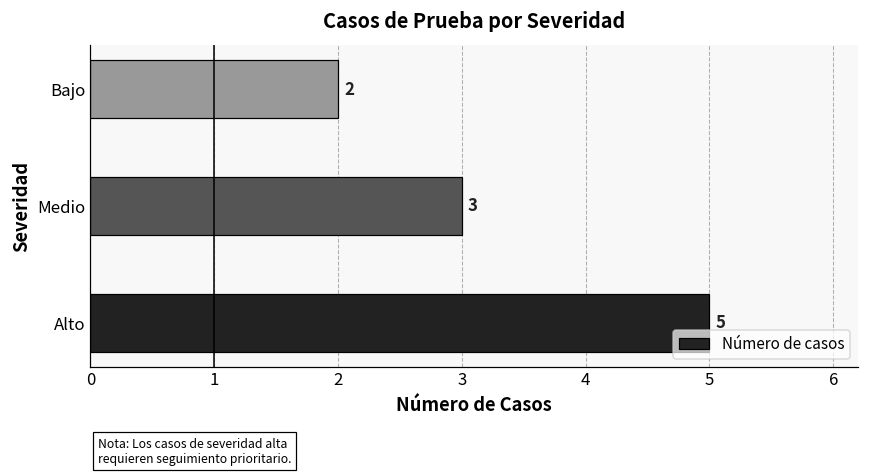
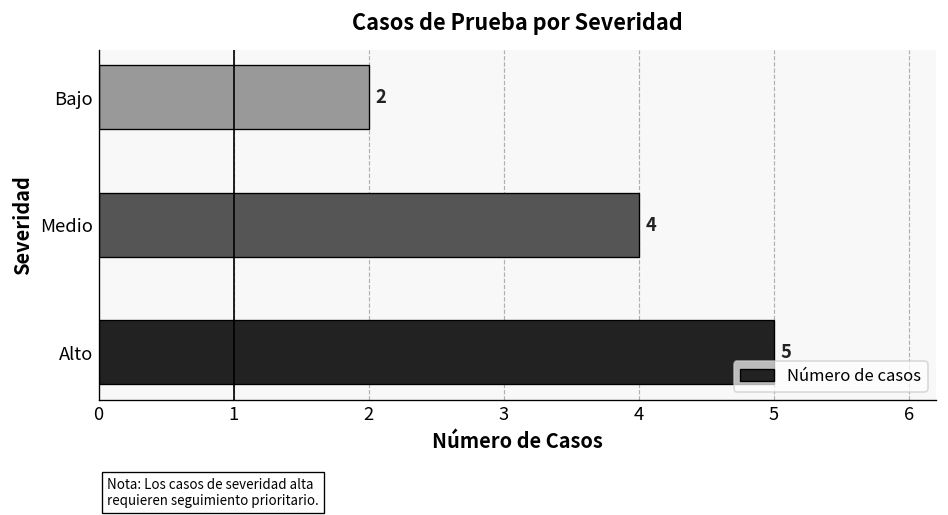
Medio: 3 -> 4
